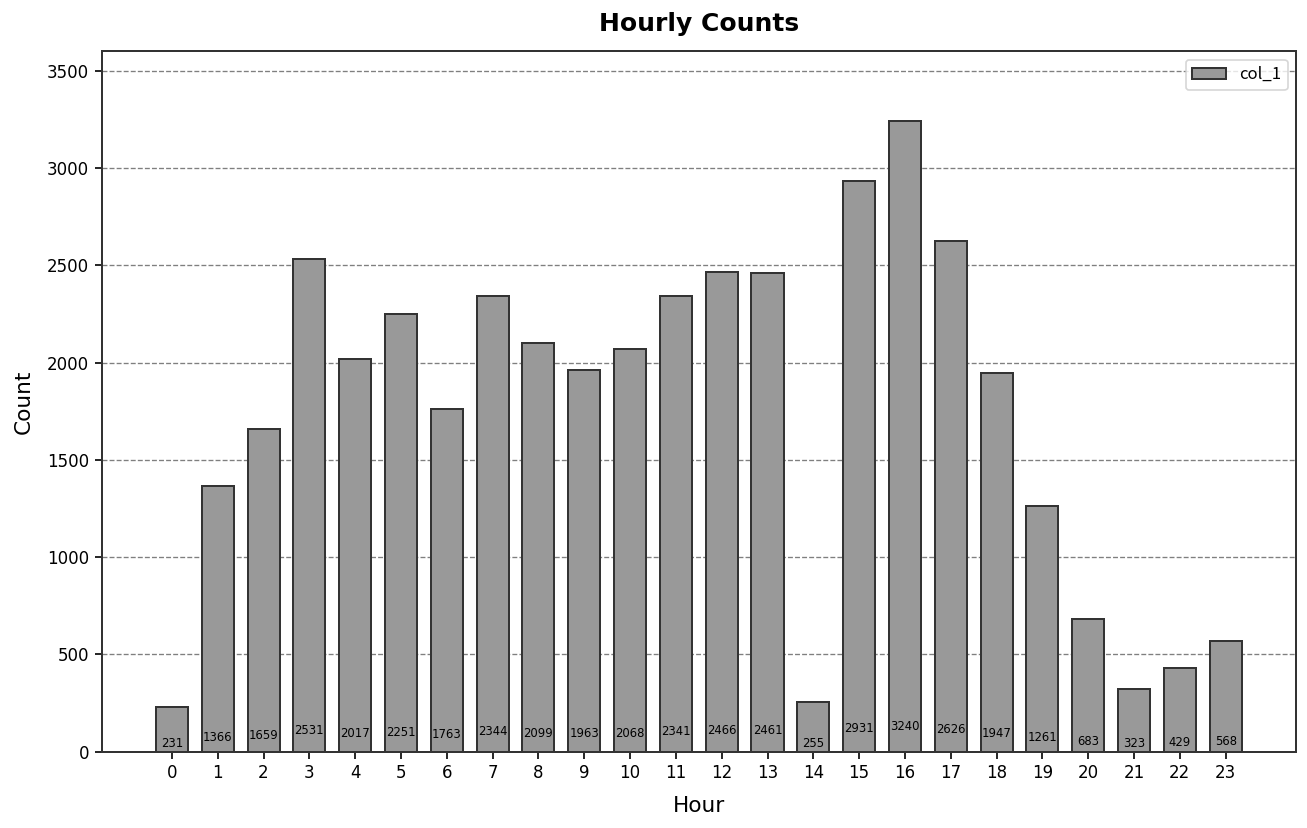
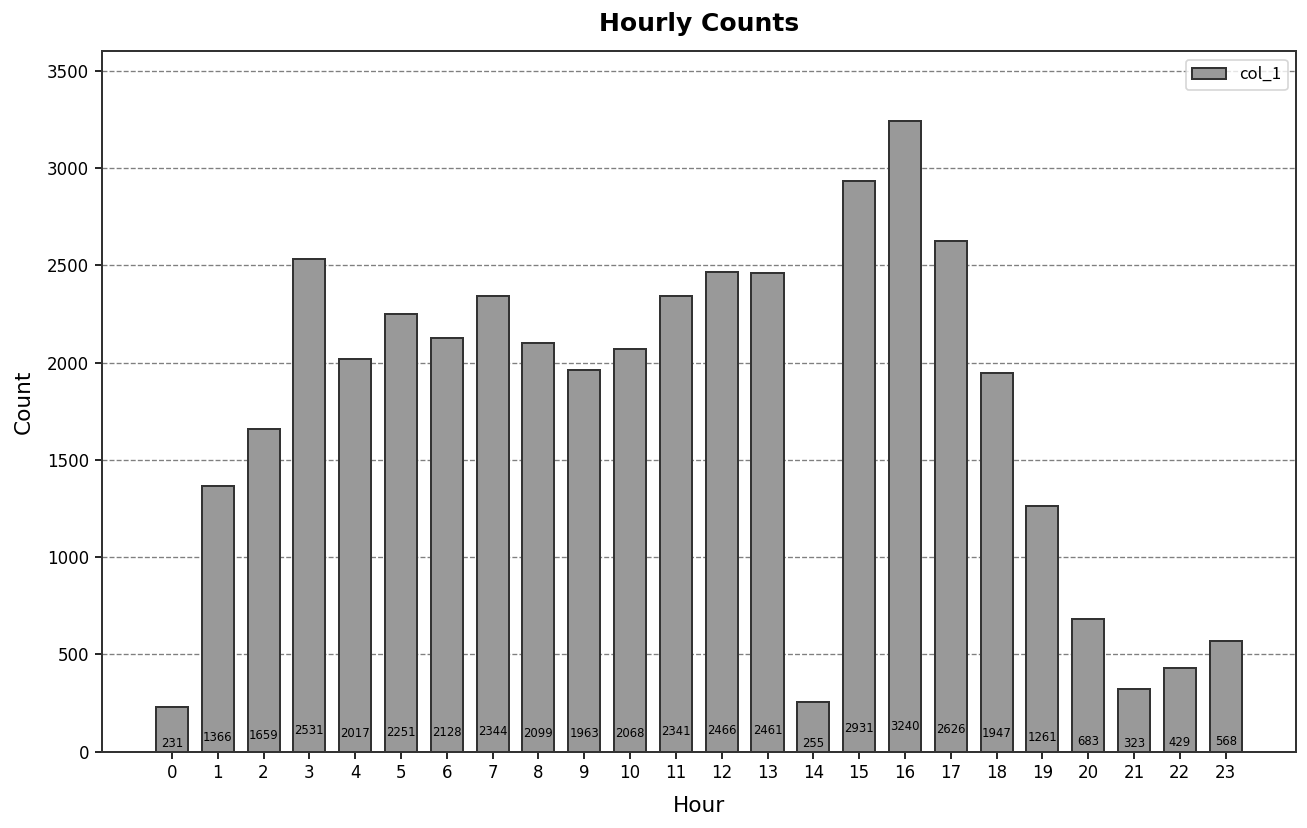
6: 1763 -> 2128
